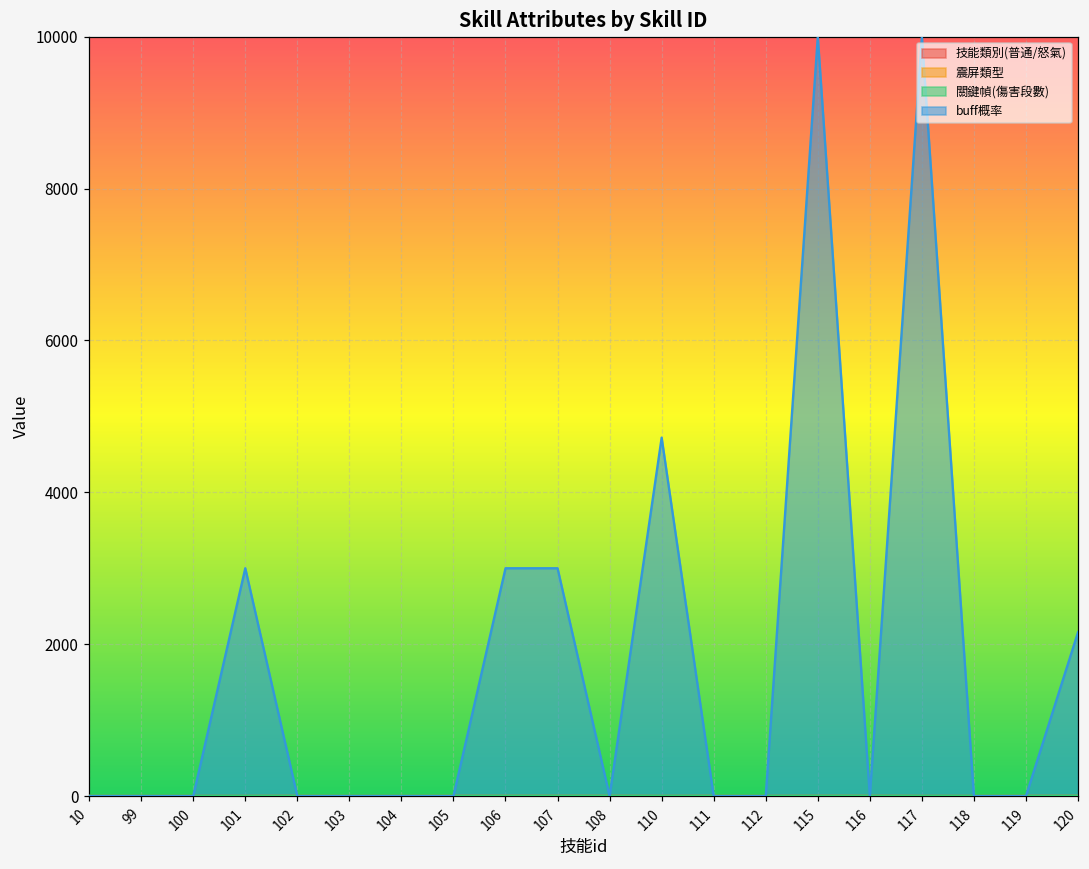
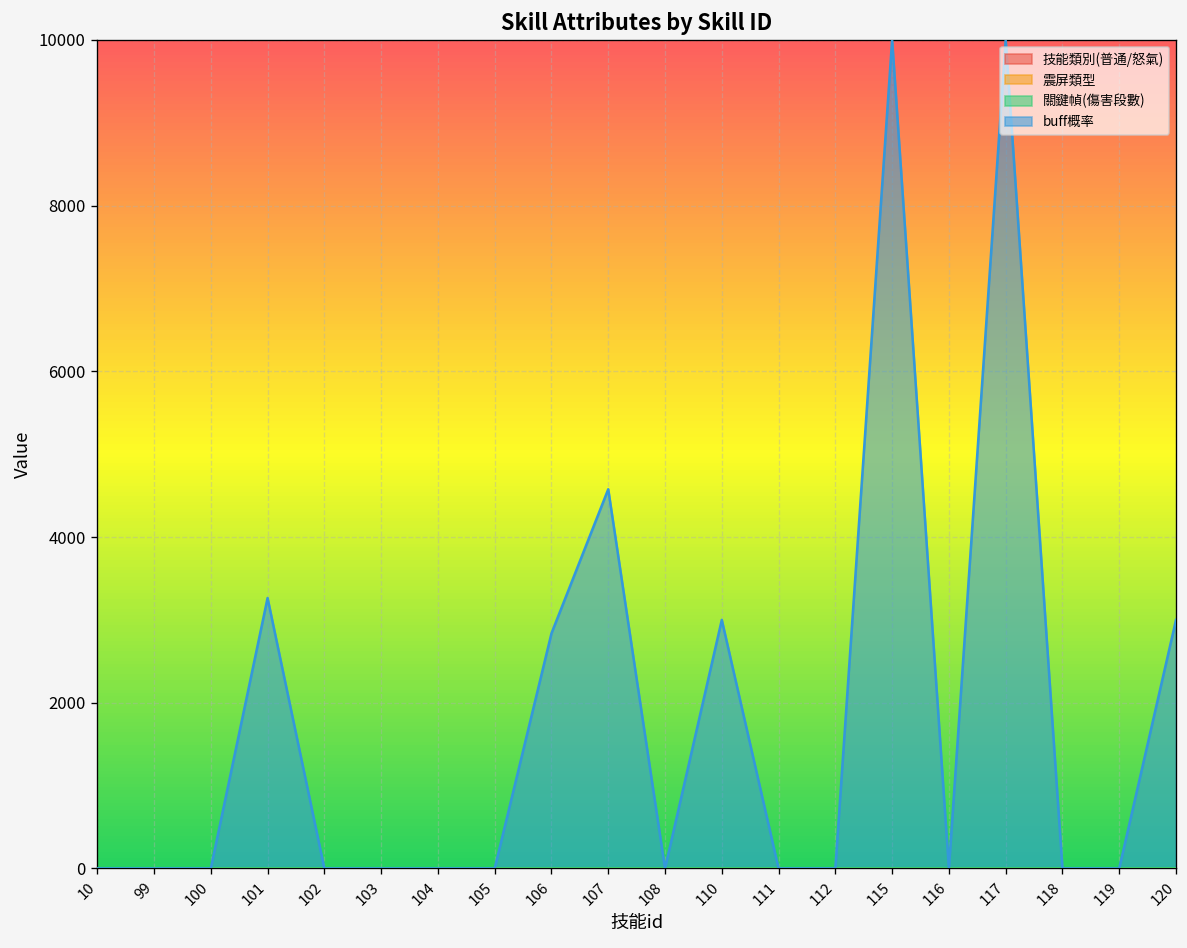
buff概率, 101: 3000 -> 3300
buff概率, 106: 3000 -> 2800
buff概率, 107: 3000 -> 4600
buff概率, 110: 4700 -> 3000
buff概率, 120: 2200 -> 3000
